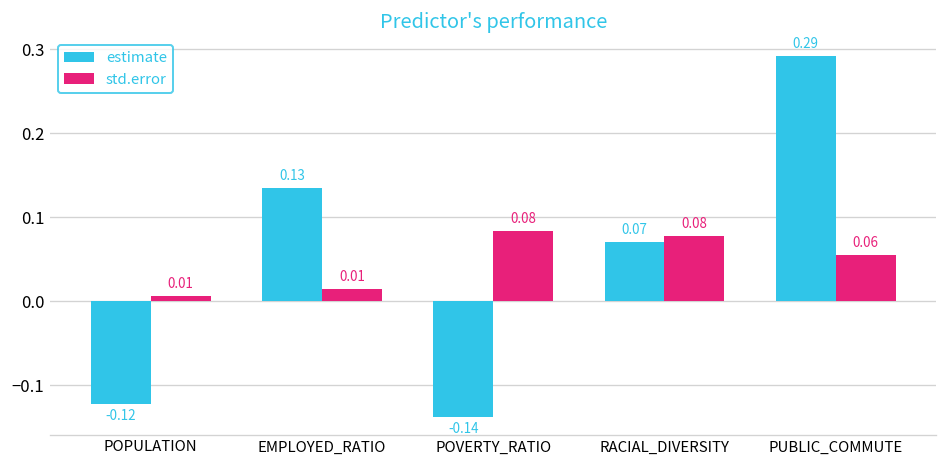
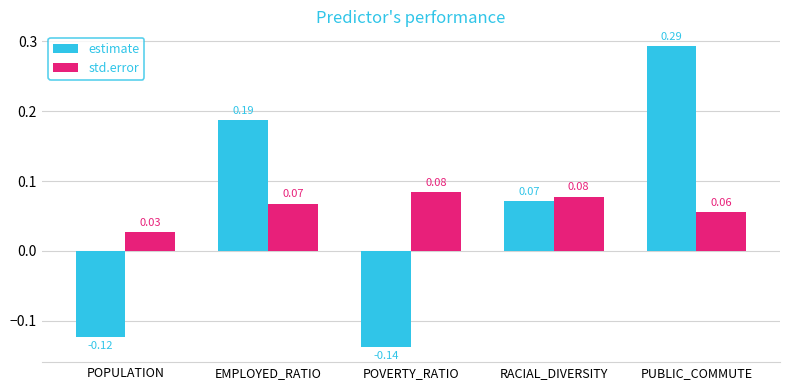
std.error, POPULATION: 0.01 -> 0.03
estimate, EMPLOYED_RATIO: 0.13 -> 0.19
std.error, EMPLOYED_RATIO: 0.01 -> 0.07
